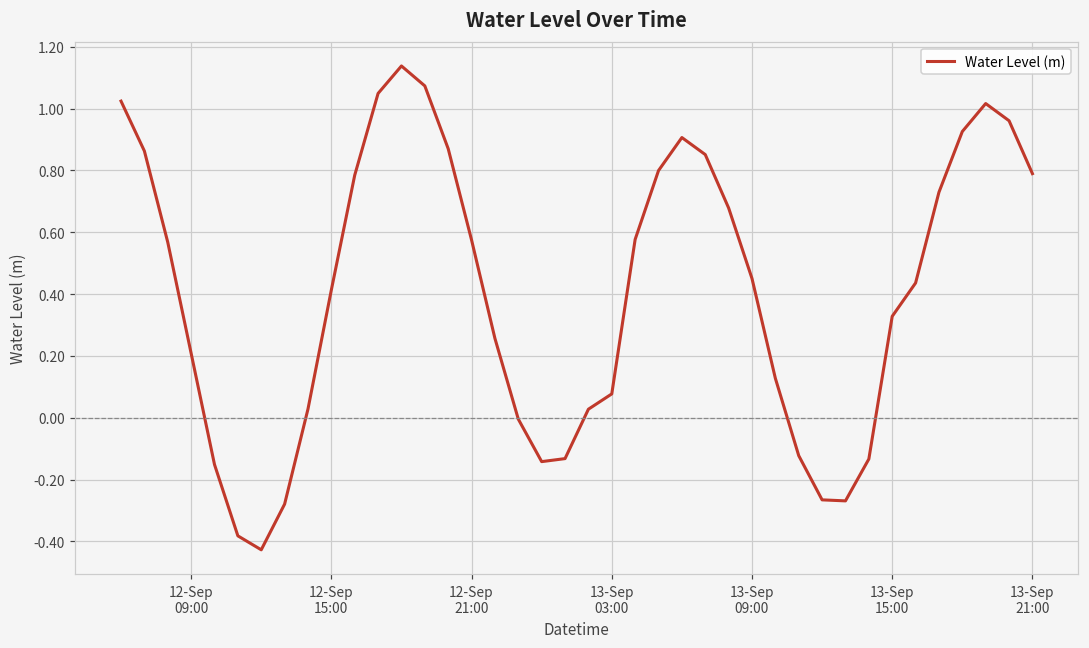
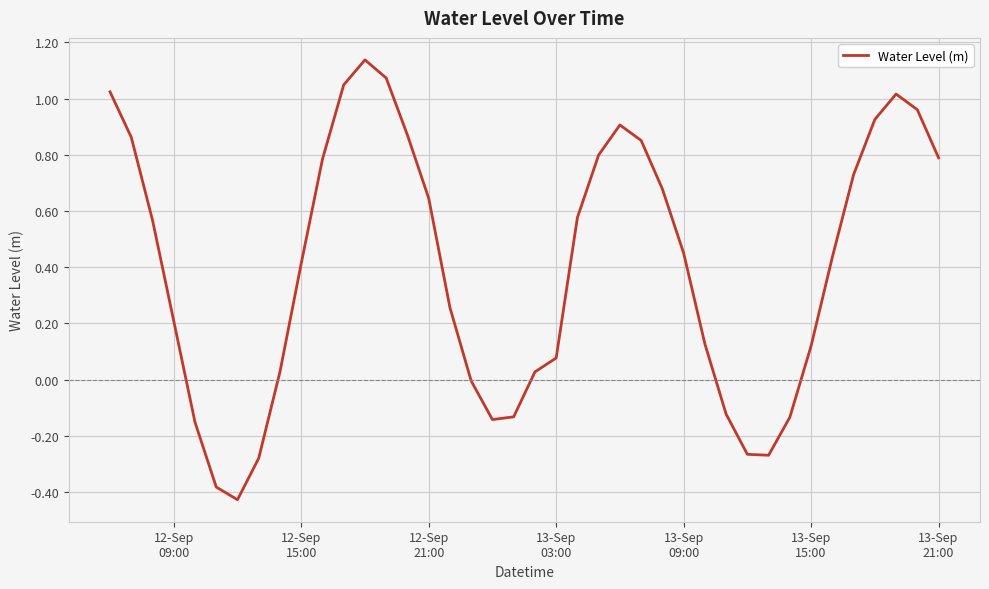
12-Sep 21:00: 0.58 -> 0.65
13-Sep 15:00: 0.33 -> 0.12
